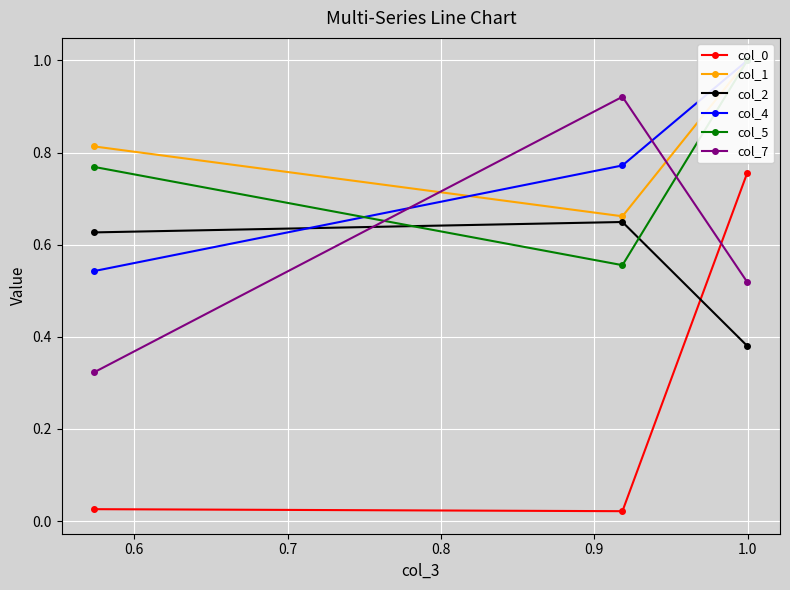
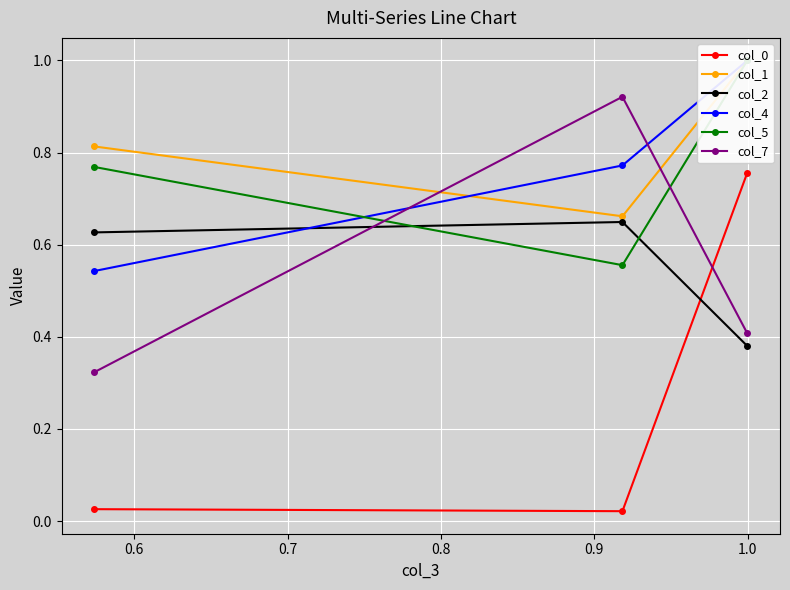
col_7, 1.0: 0.52 -> 0.41
